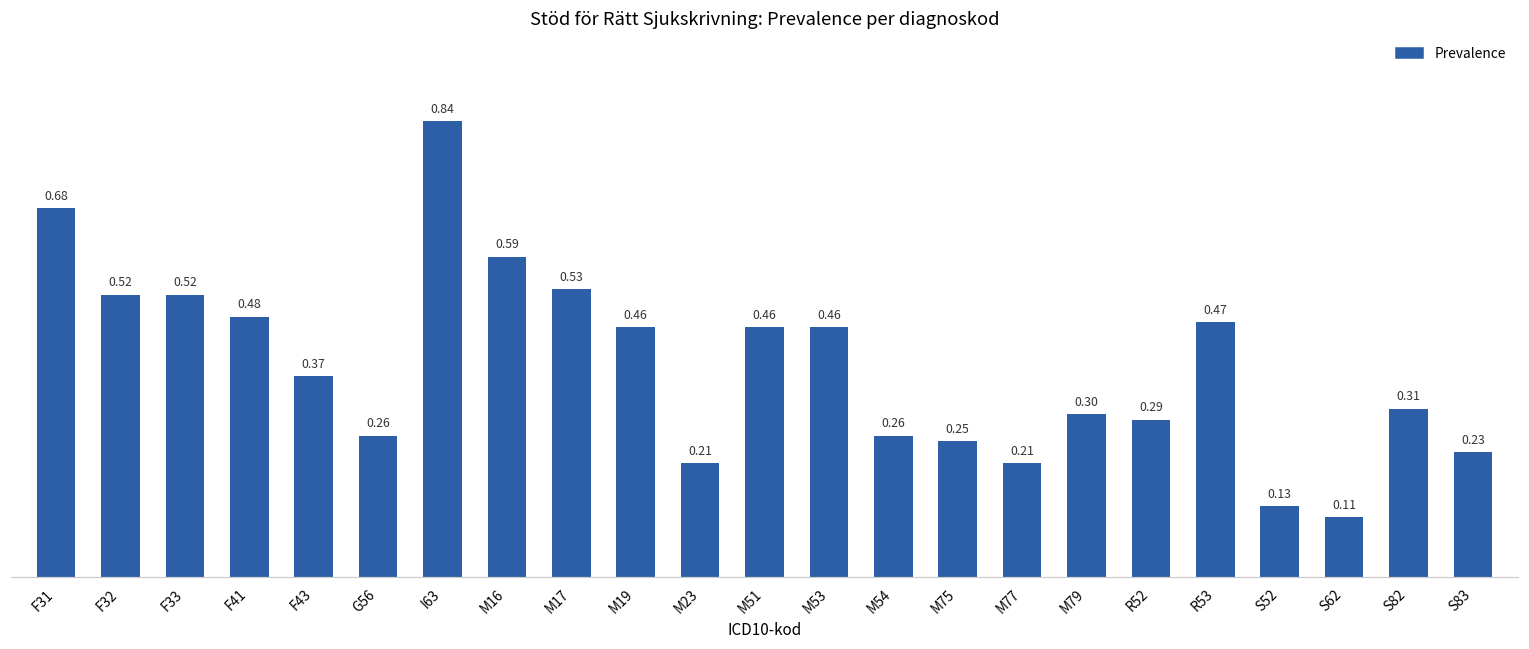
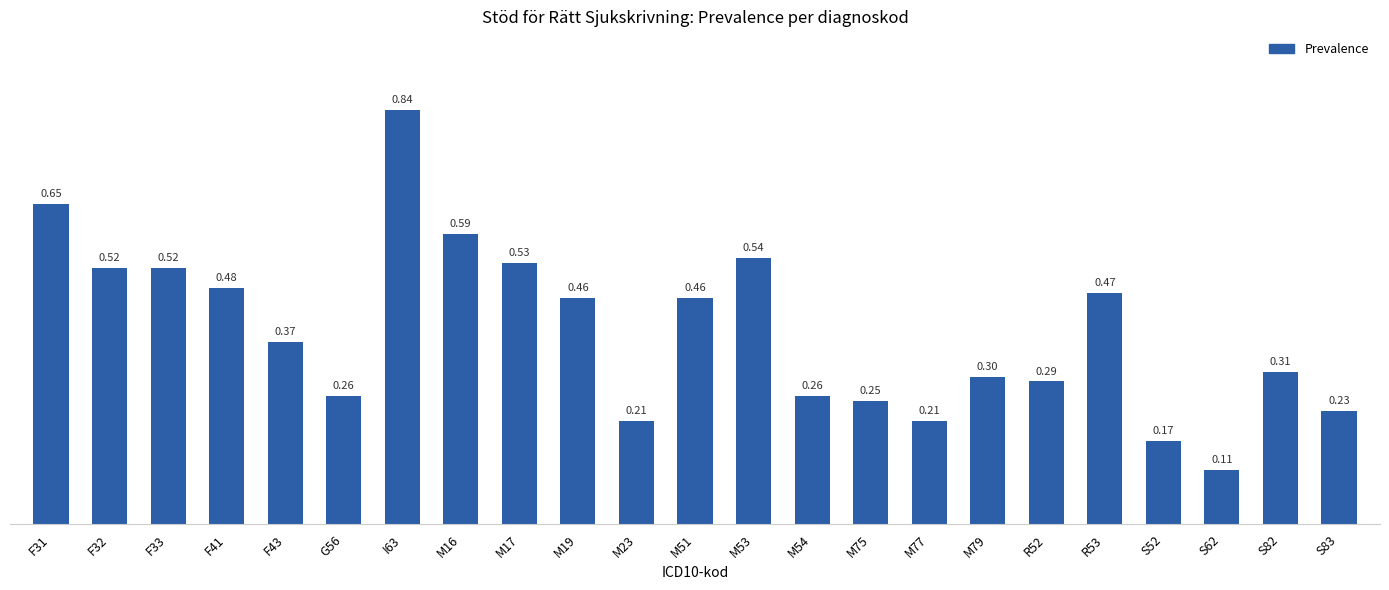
F31: 0.68 -> 0.65
M53: 0.46 -> 0.54
S52: 0.13 -> 0.17
